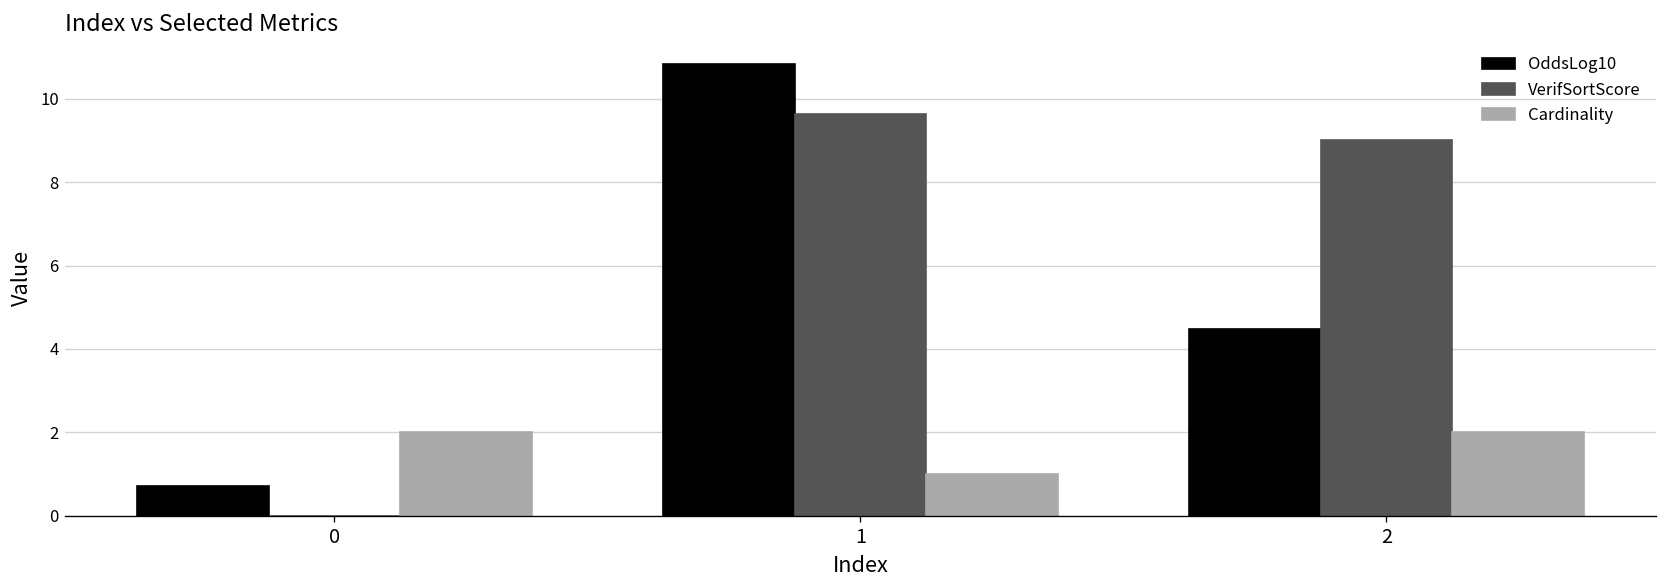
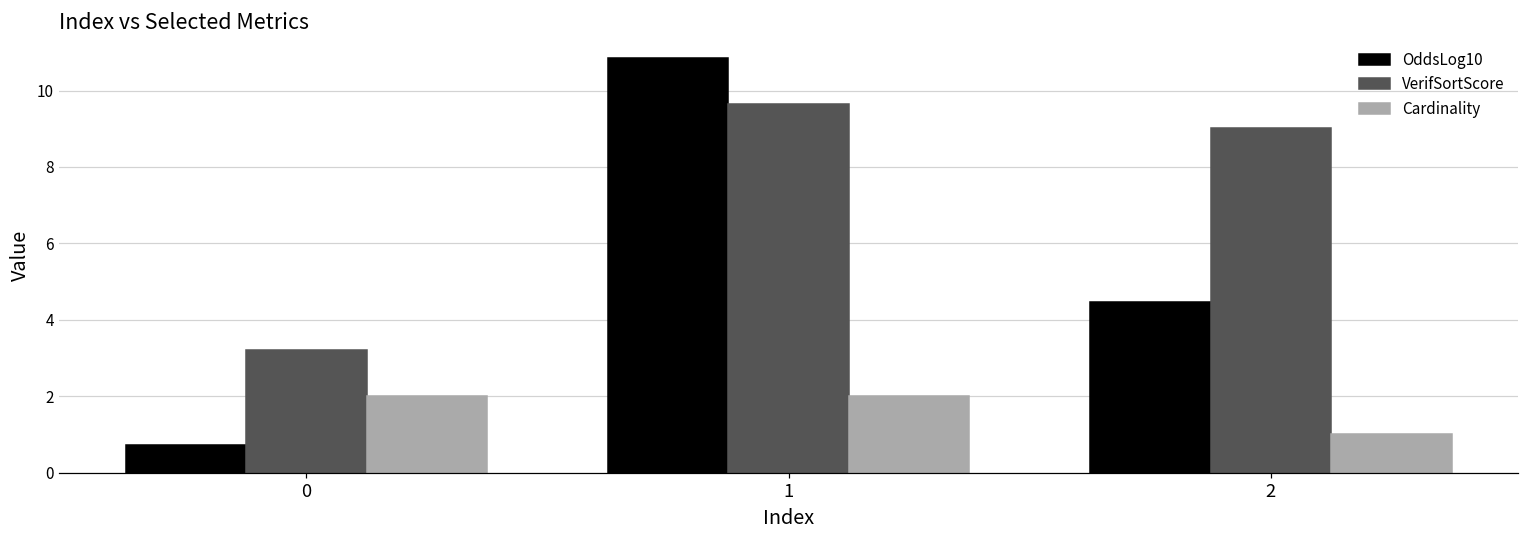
VerifSortScore, 0: 0.0 -> 3.2
Cardinality, 1: 1 -> 2
Cardinality, 2: 2 -> 1
